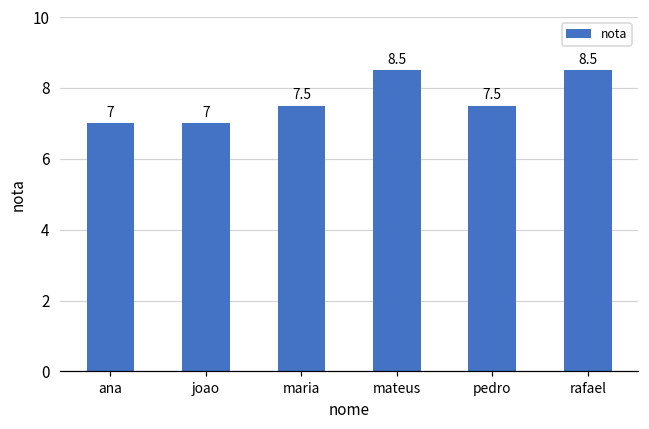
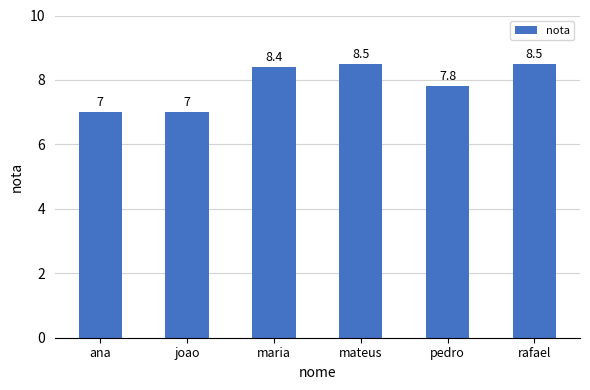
maria: 7.5 -> 8.4
pedro: 7.5 -> 7.8
